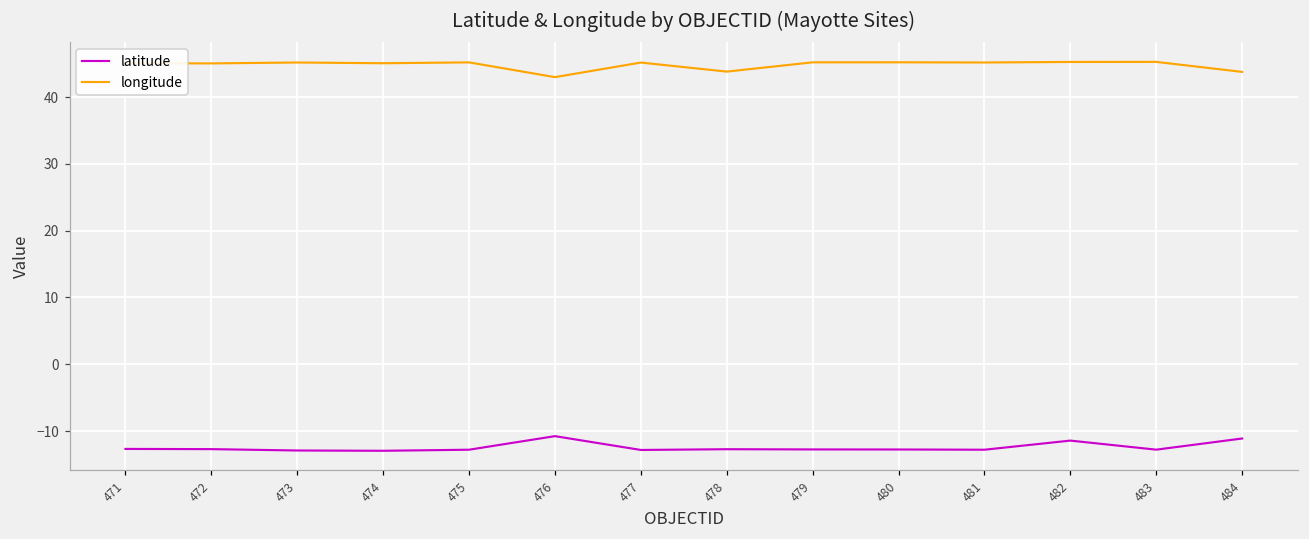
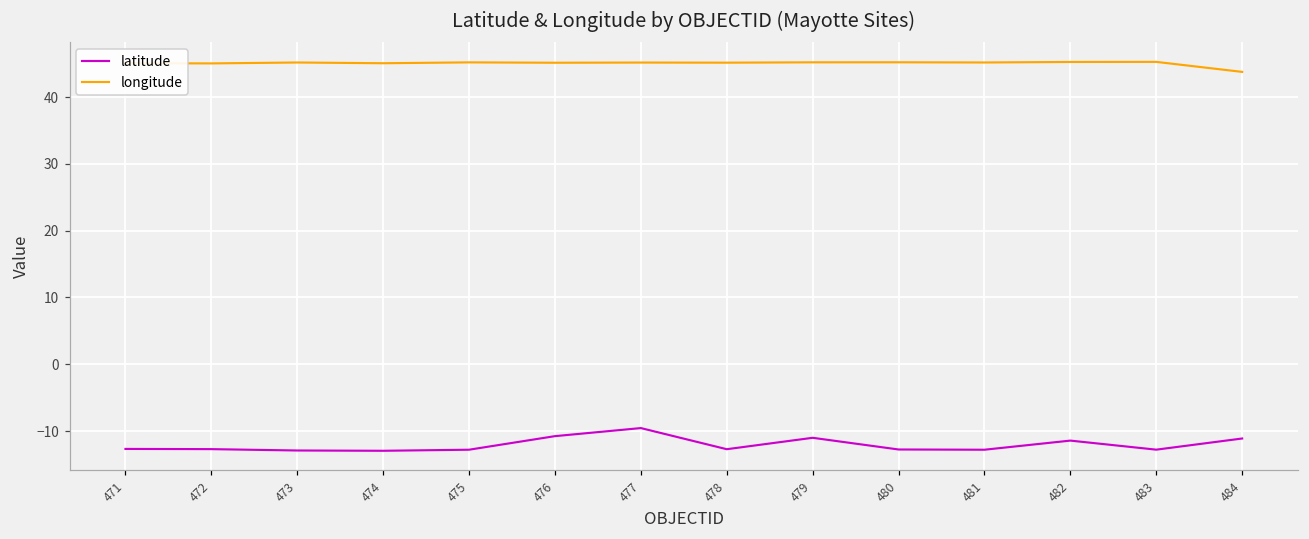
longitude, 476: 43 -> 45
latitude, 477: -13 -> -10
longitude, 478: 44 -> 45
latitude, 479: -13 -> -11
